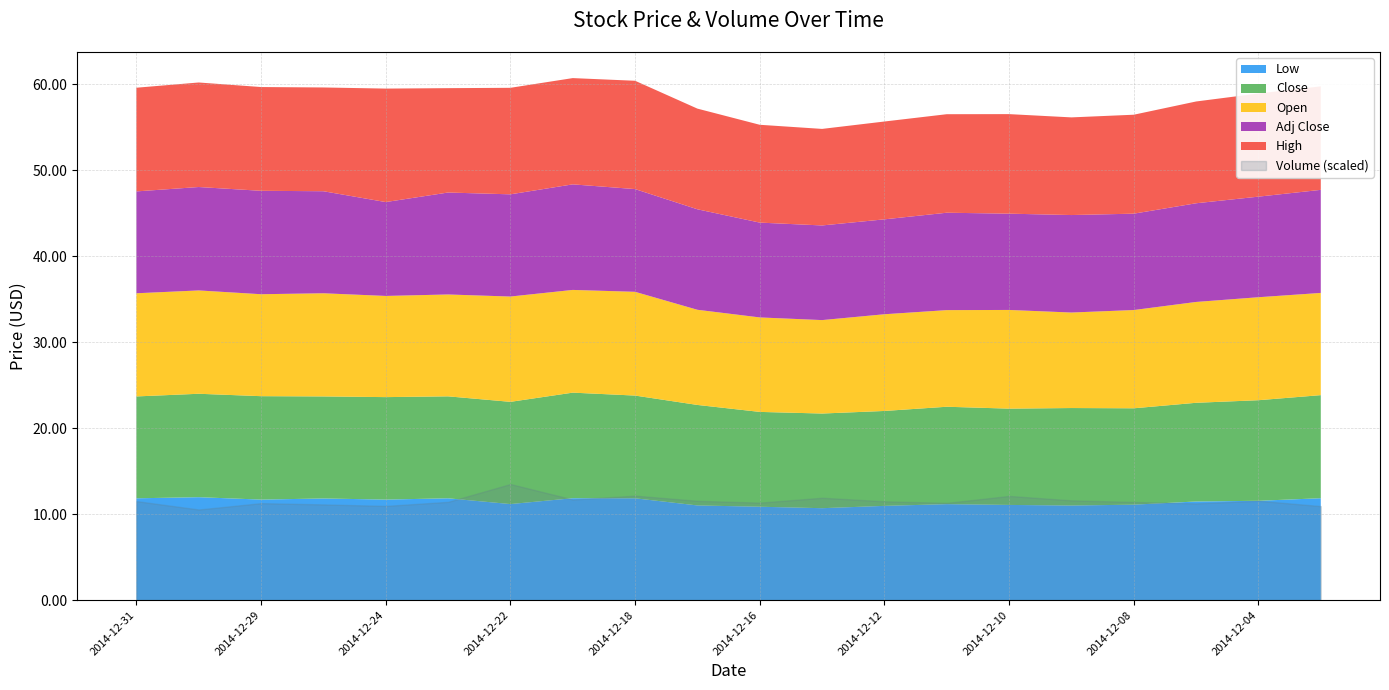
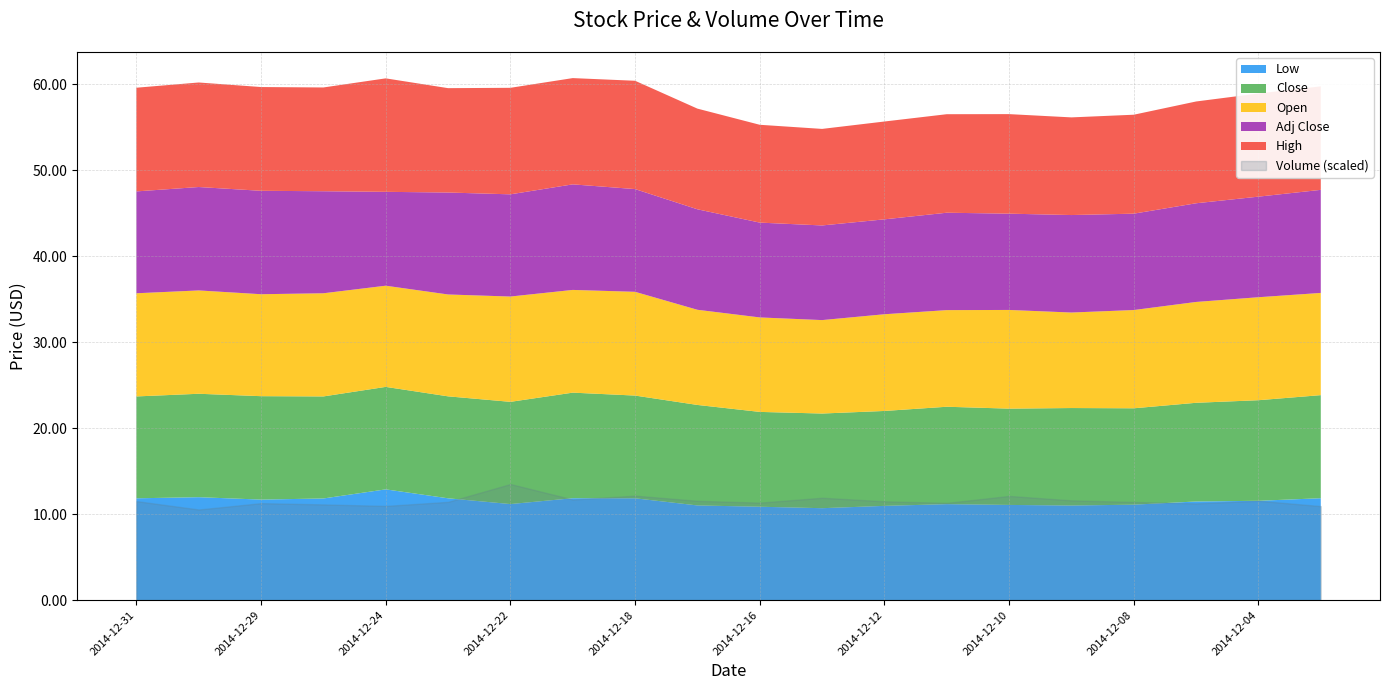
Low, 2014-12-24: 12 -> 13
